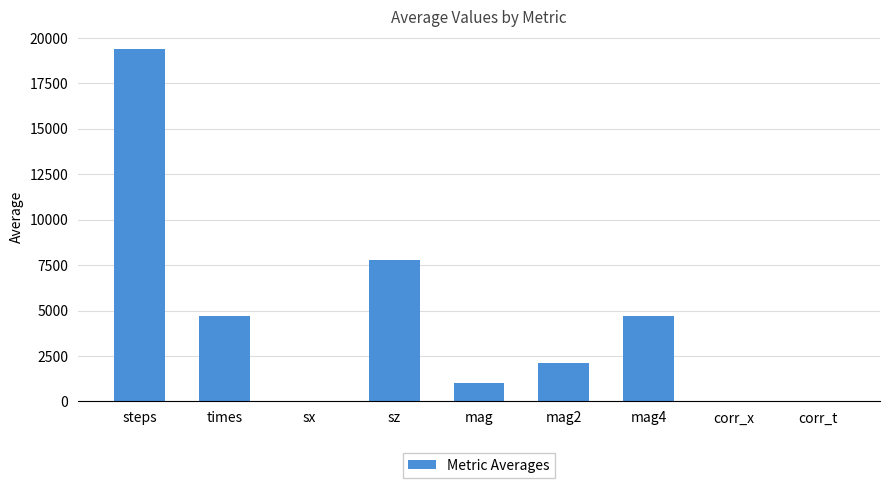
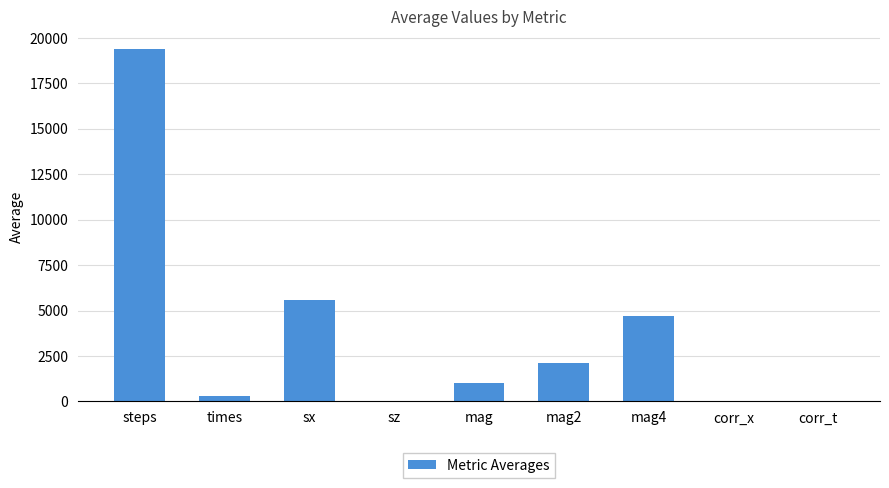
times: 4700 -> 300
sx: 0 -> 5600
sz: 7800 -> 0
